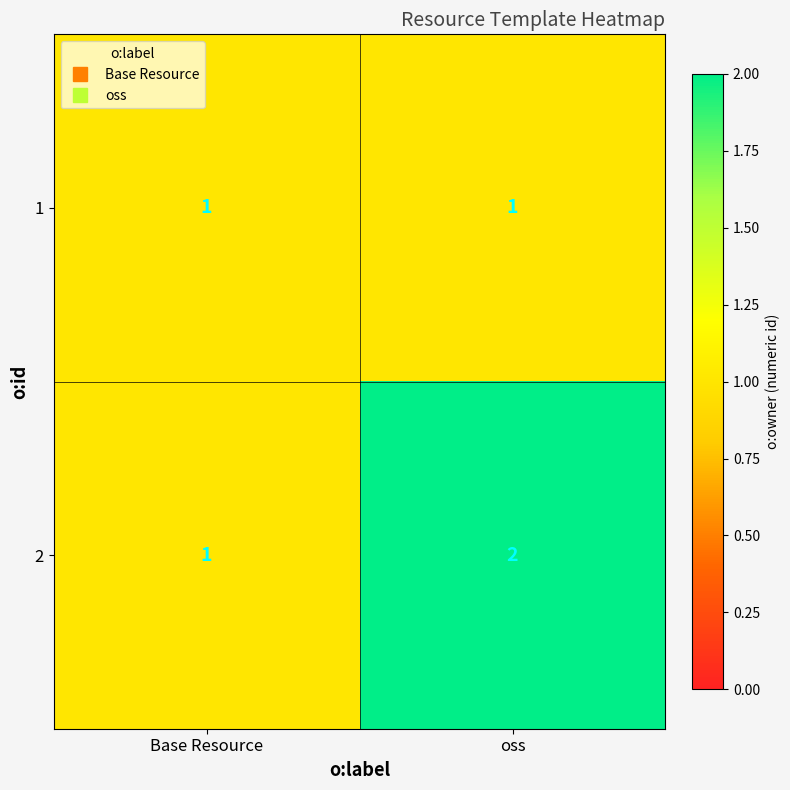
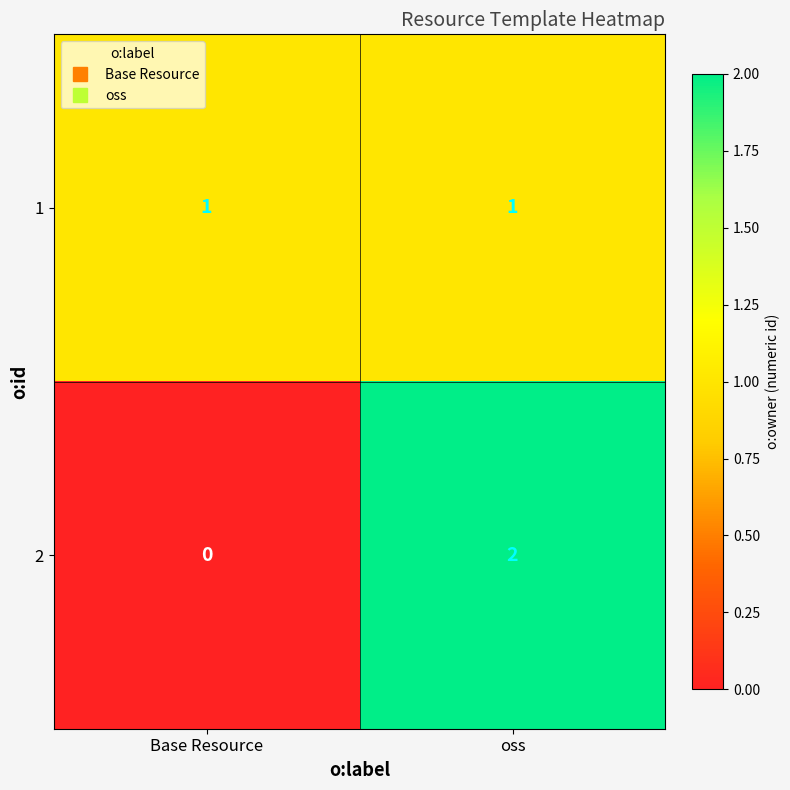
2, Base Resource: 1 -> 0
